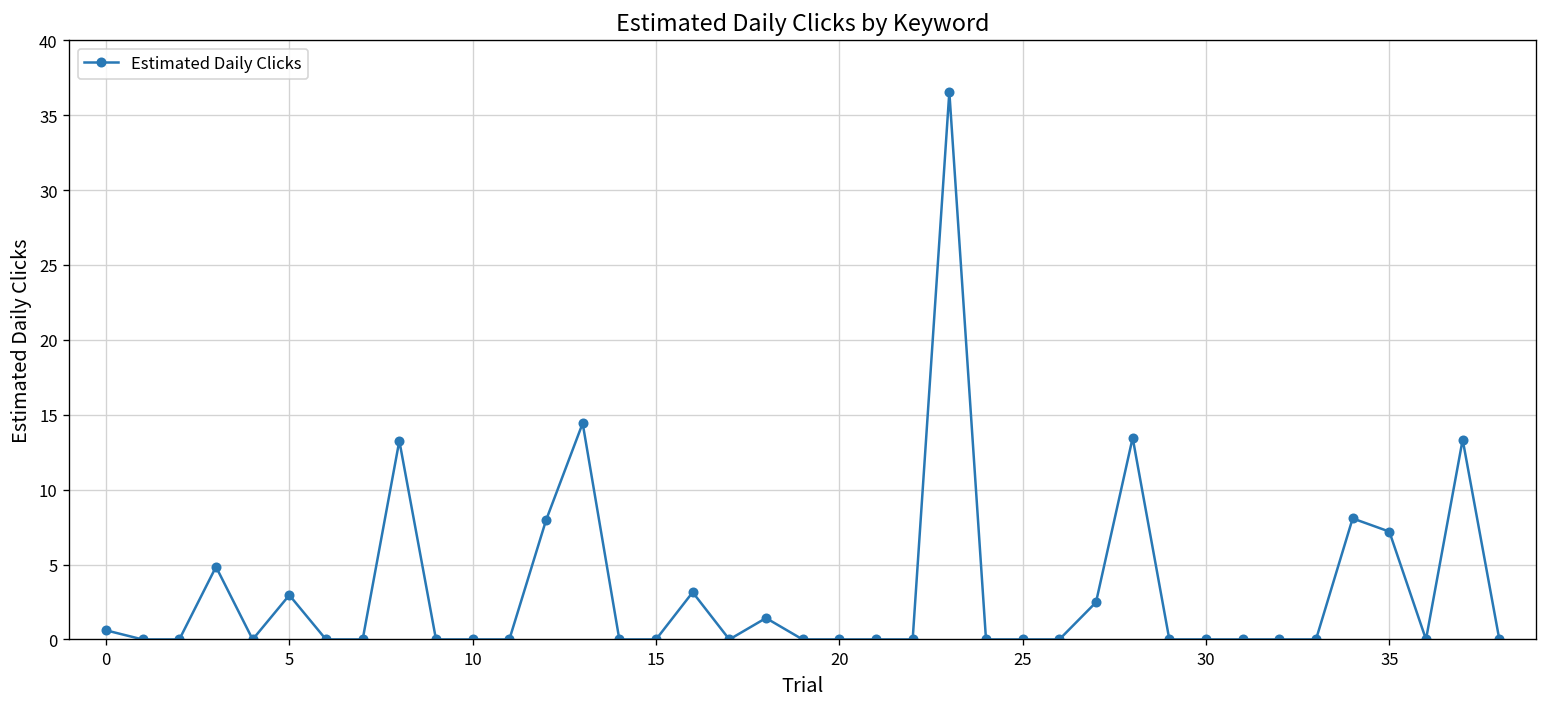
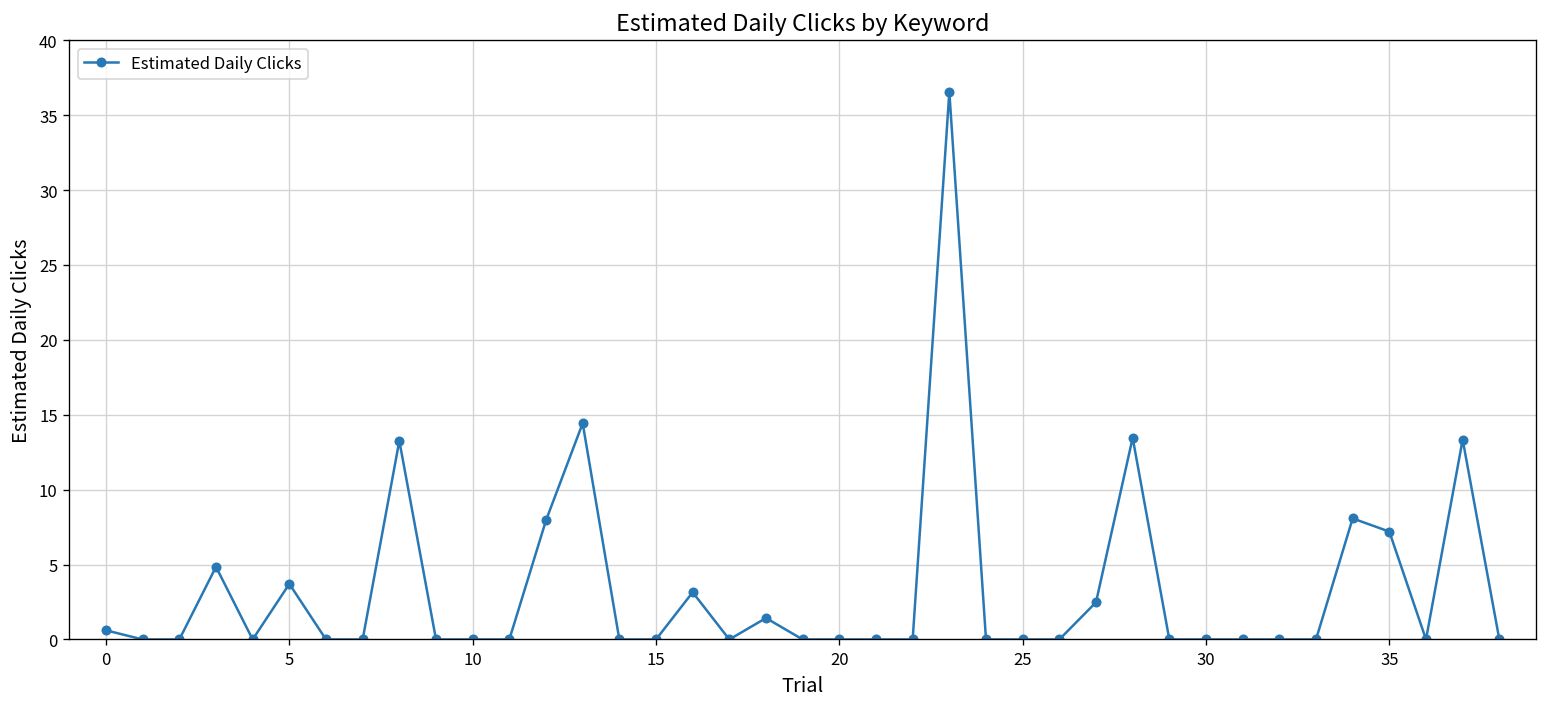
5: 3.0 -> 3.7
